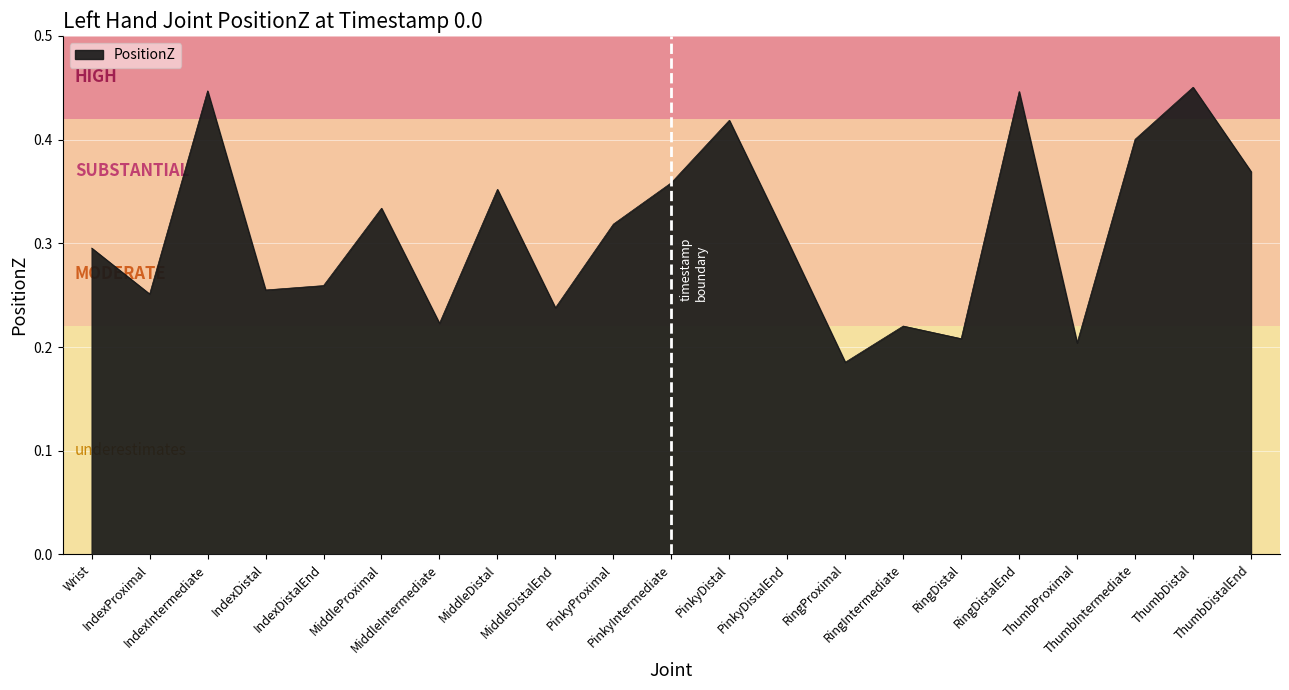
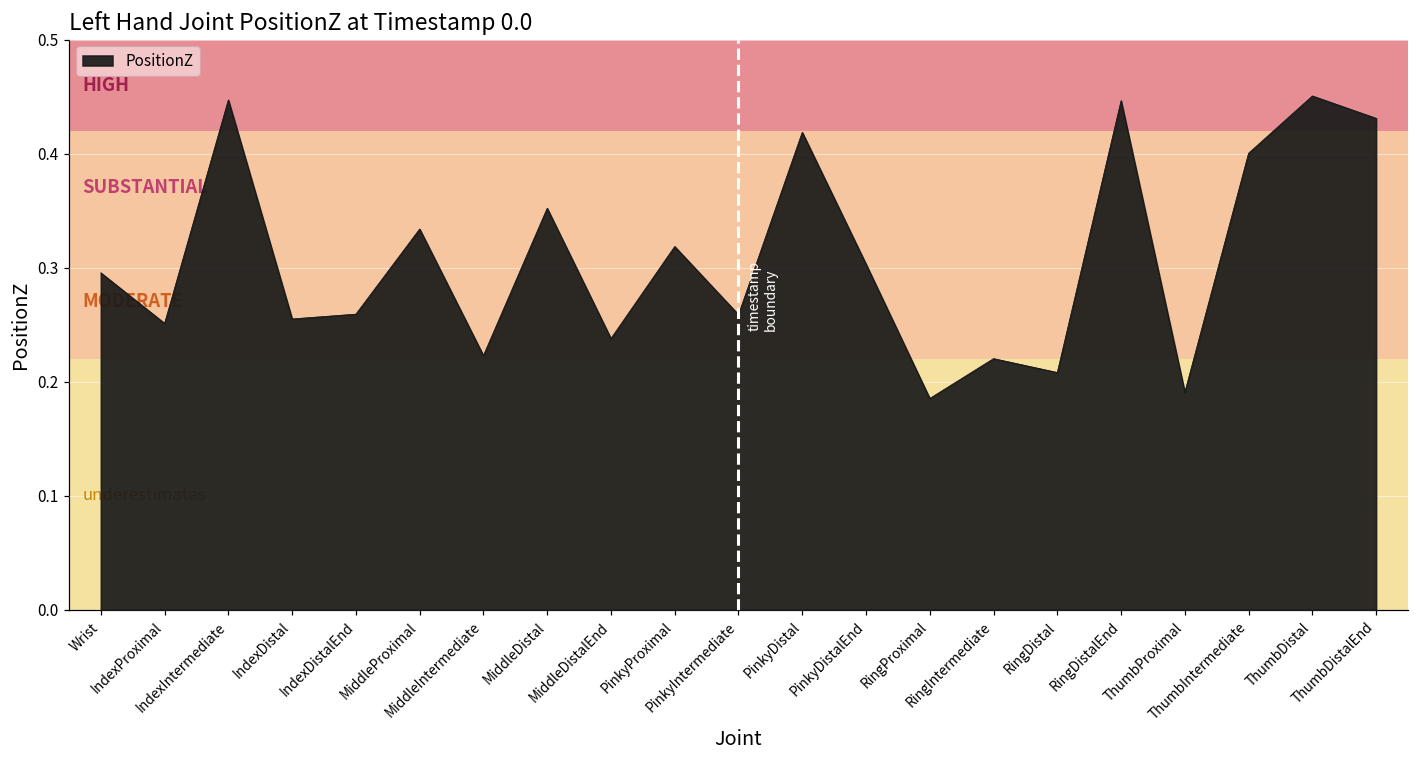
PinkyIntermediate: 0.358 -> 0.259
ThumbProximal: 0.204 -> 0.191
ThumbDistalEnd: 0.369 -> 0.431
